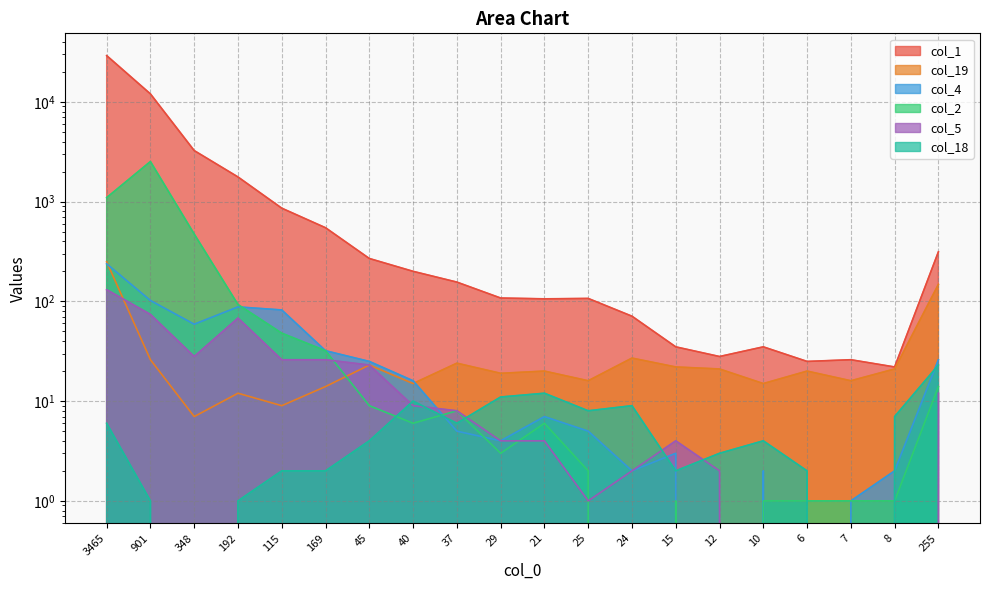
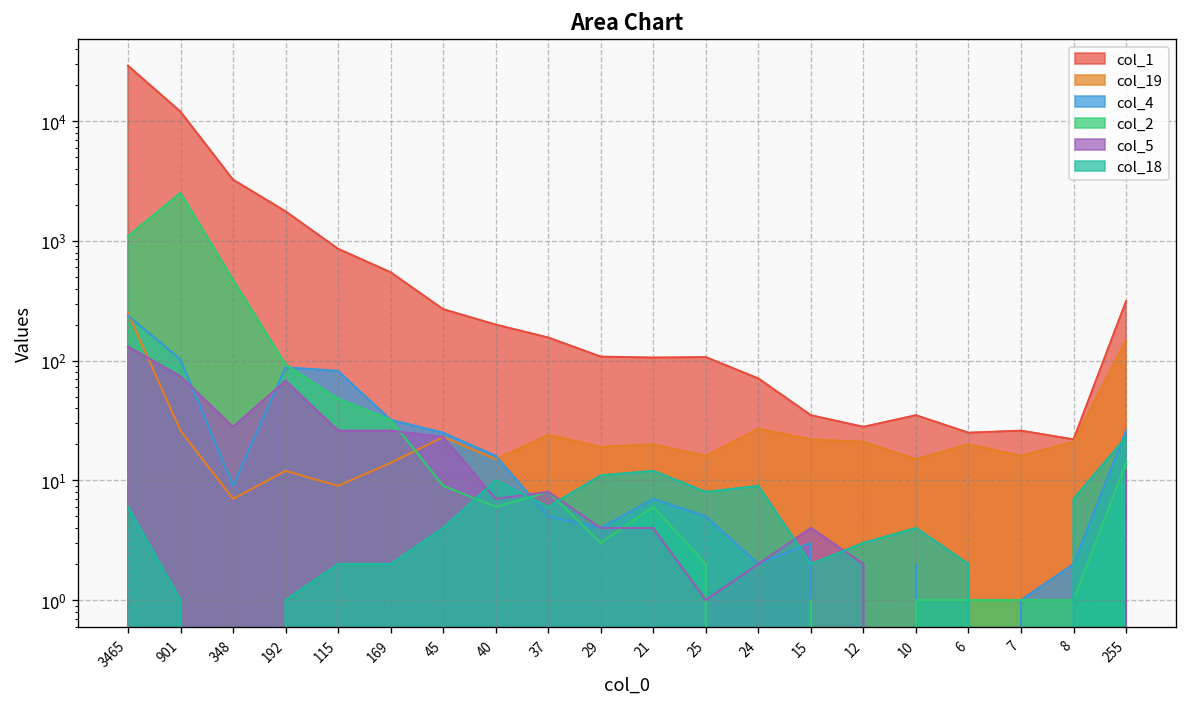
col_4, 348: 60 -> 9
col_5, 40: 9 -> 7
